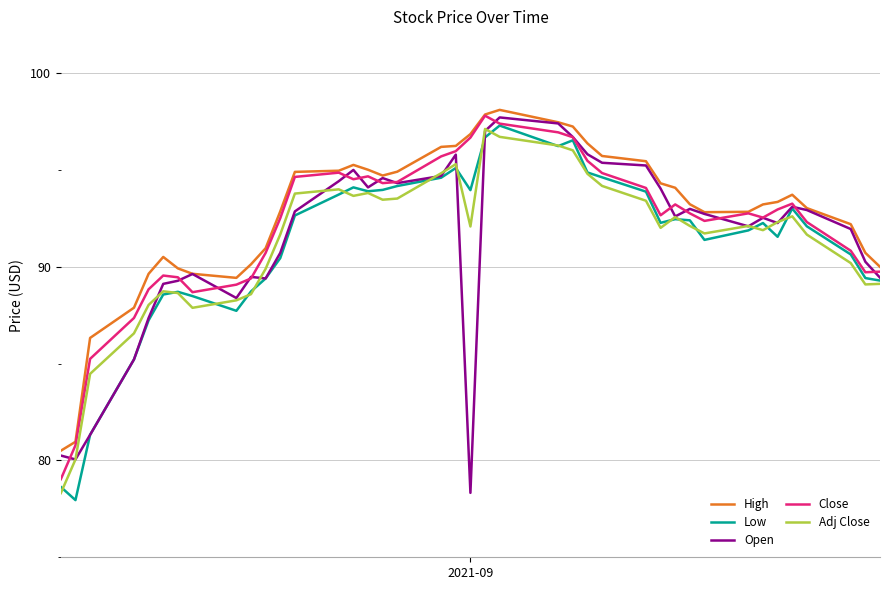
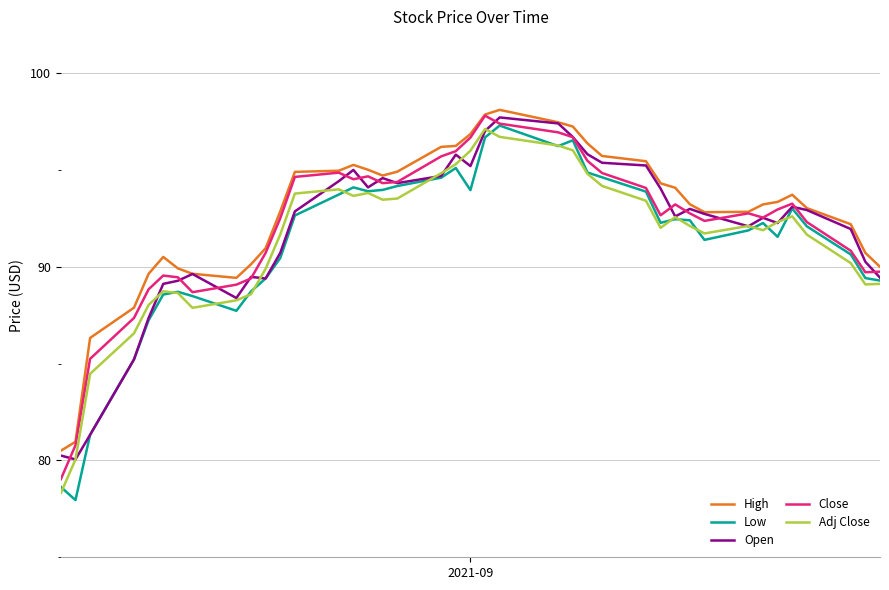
Open, 2021-09: 78.3 -> 95.2
Adj Close, 2021-09: 92.1 -> 96.0
